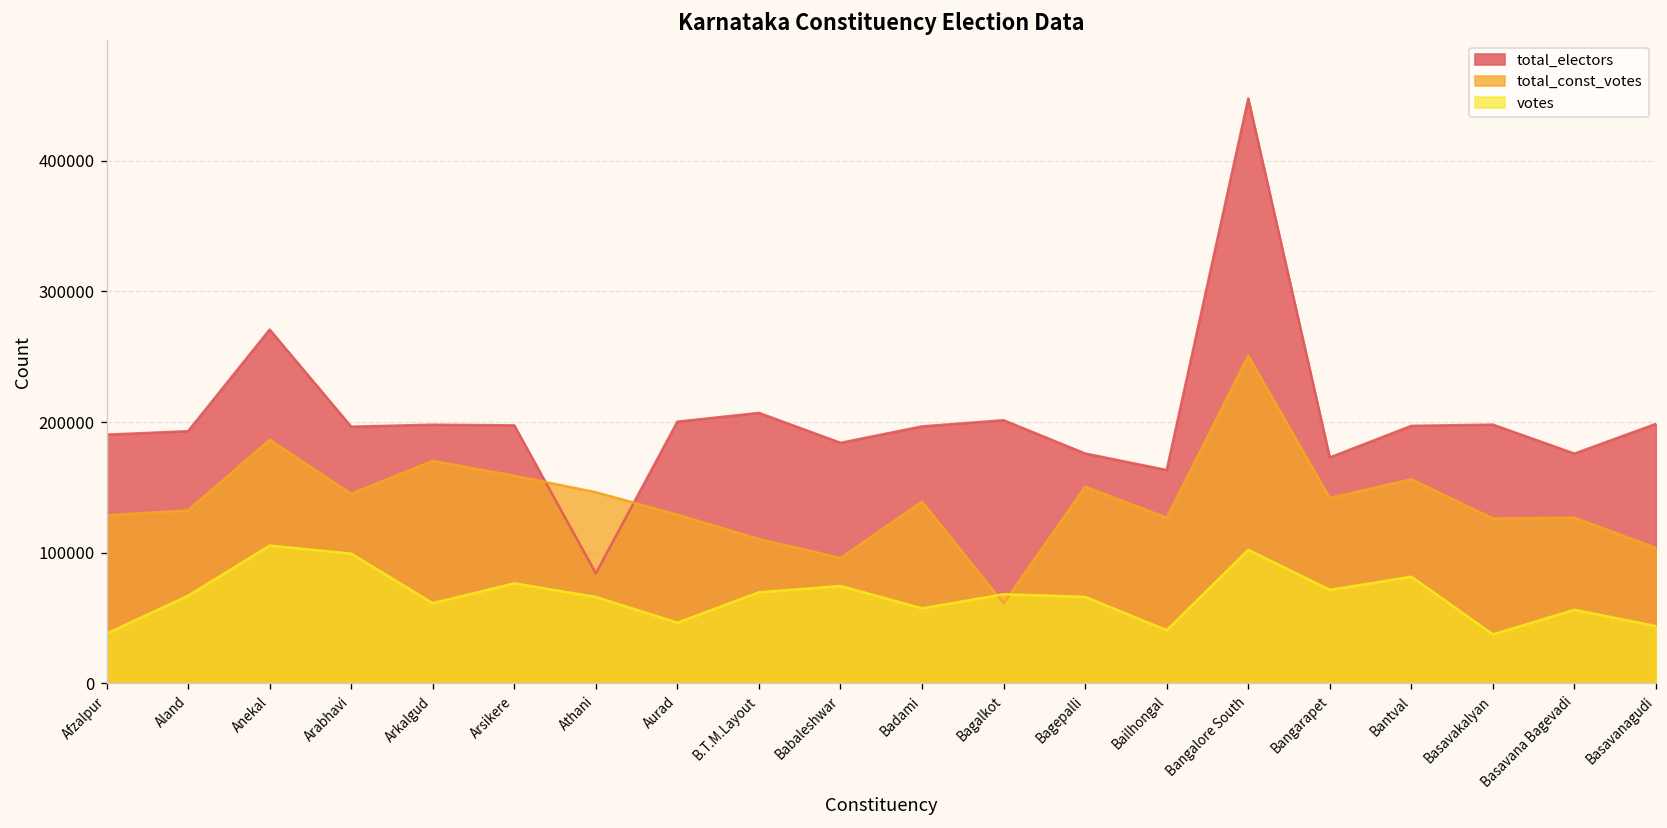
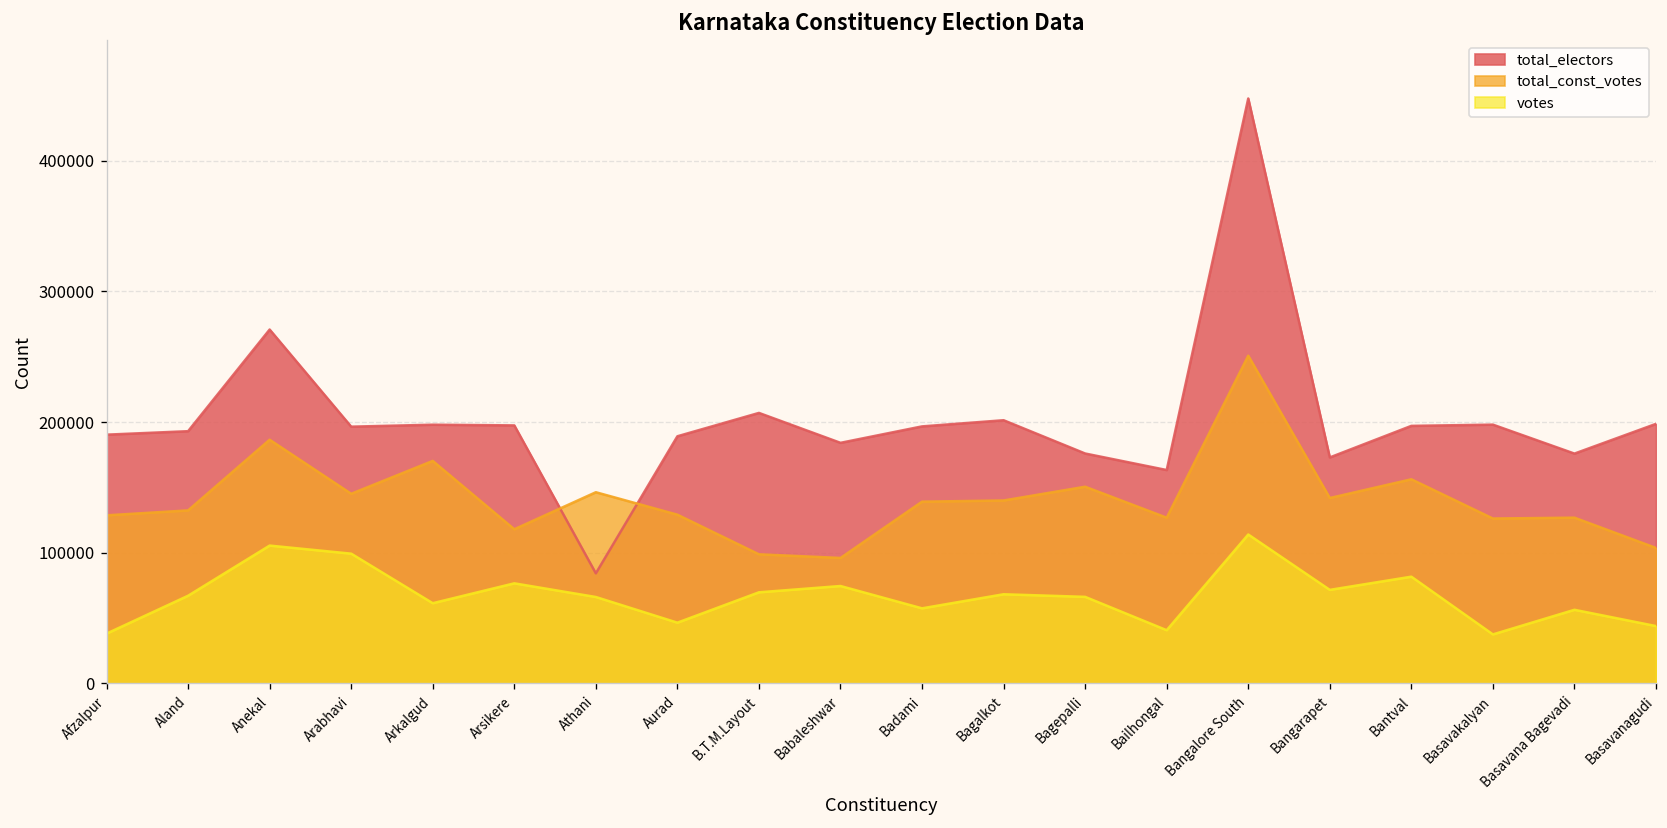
total_const_votes, Arsikere: 159000 -> 118000
total_electors, Aurad: 200000 -> 189000
total_const_votes, B.T.M.Layout: 110000 -> 99000
total_const_votes, Bagalkot: 61000 -> 140000
votes, Bangalore South: 102000 -> 114000
